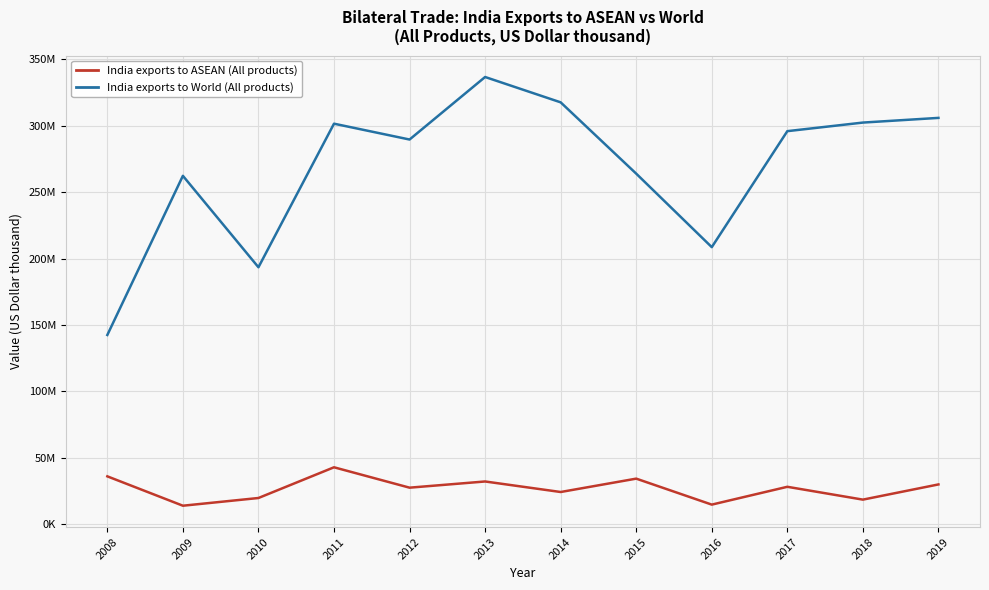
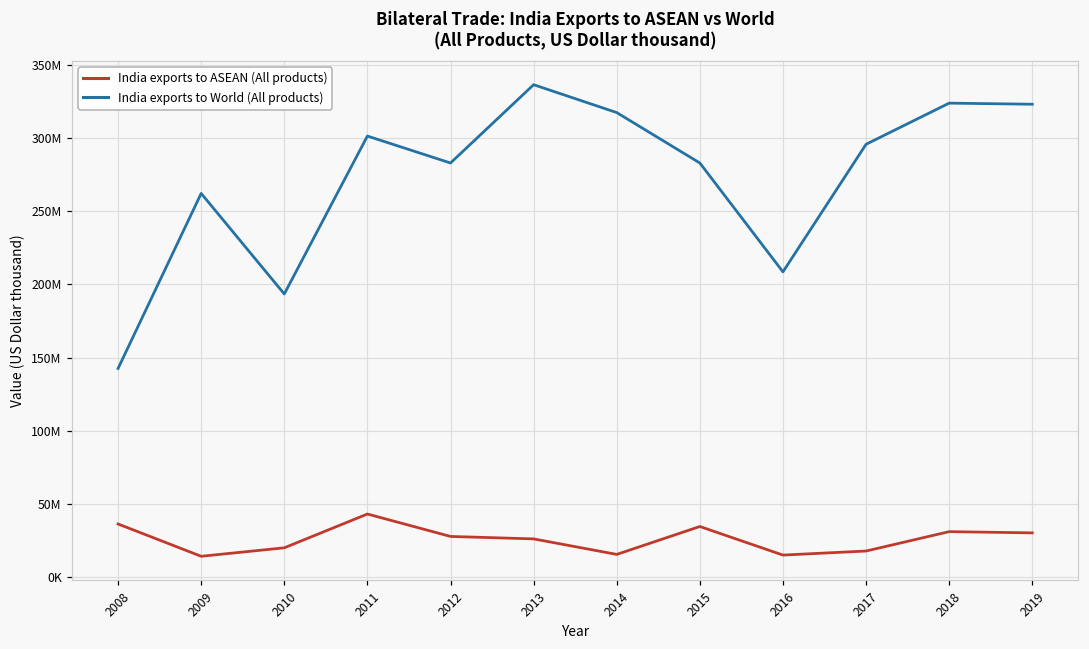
India exports to World (All products), 2012: 290000000 -> 283000000
India exports to ASEAN (All products), 2013: 32000000 -> 26000000
India exports to ASEAN (All products), 2014: 24000000 -> 15000000
India exports to World (All products), 2015: 264000000 -> 283000000
India exports to ASEAN (All products), 2017: 28000000 -> 18000000
India exports to ASEAN (All products), 2018: 19000000 -> 31000000
India exports to World (All products), 2018: 302000000 -> 324000000
India exports to World (All products), 2019: 306000000 -> 323000000
